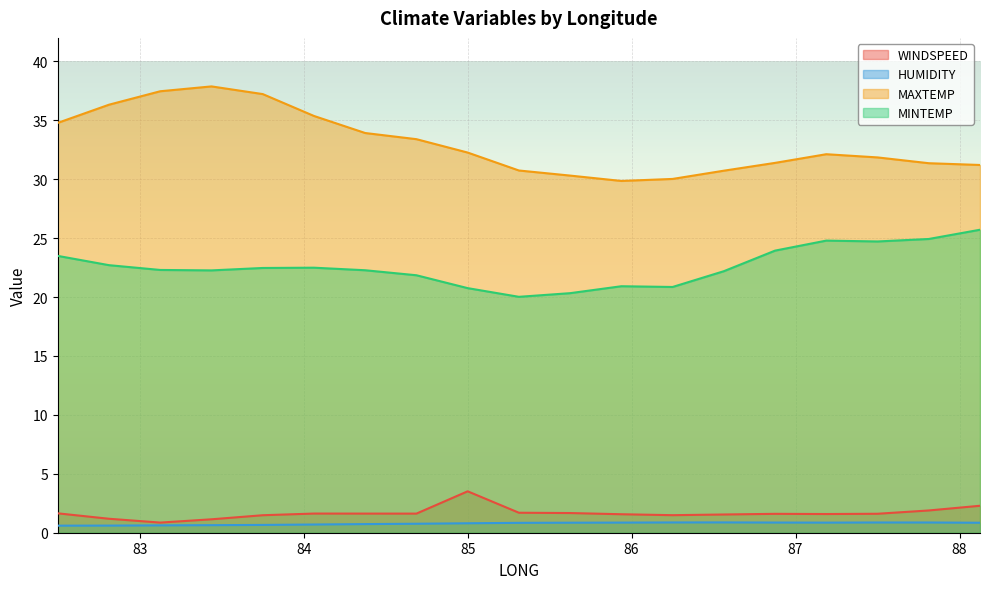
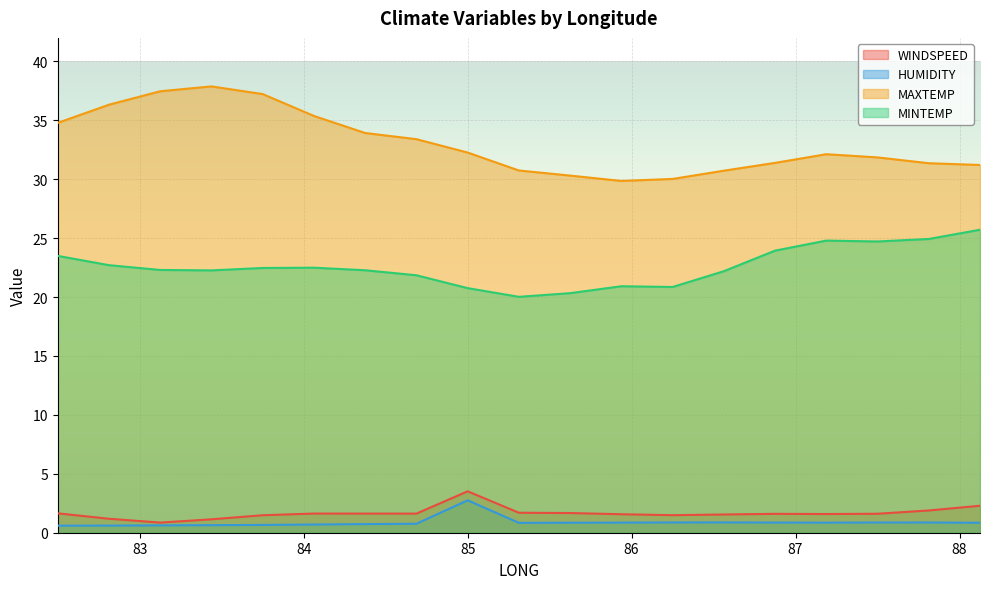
HUMIDITY, 85: 0.8 -> 2.8
